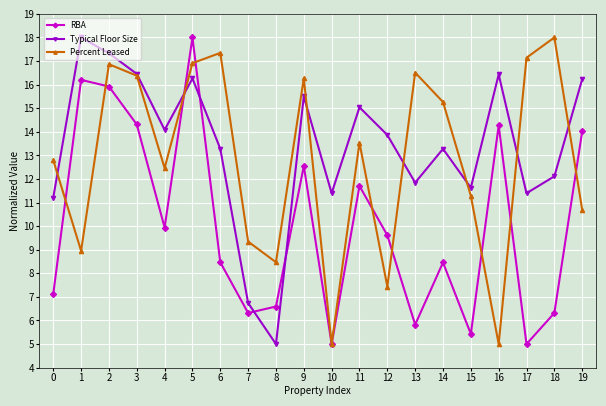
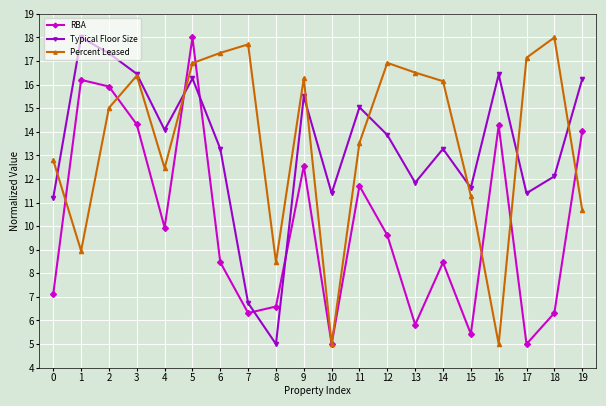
Percent Leased, 2: 16.9 -> 15.0
Percent Leased, 7: 9.3 -> 17.7
Percent Leased, 12: 7.4 -> 16.9
Percent Leased, 14: 15.3 -> 16.1
